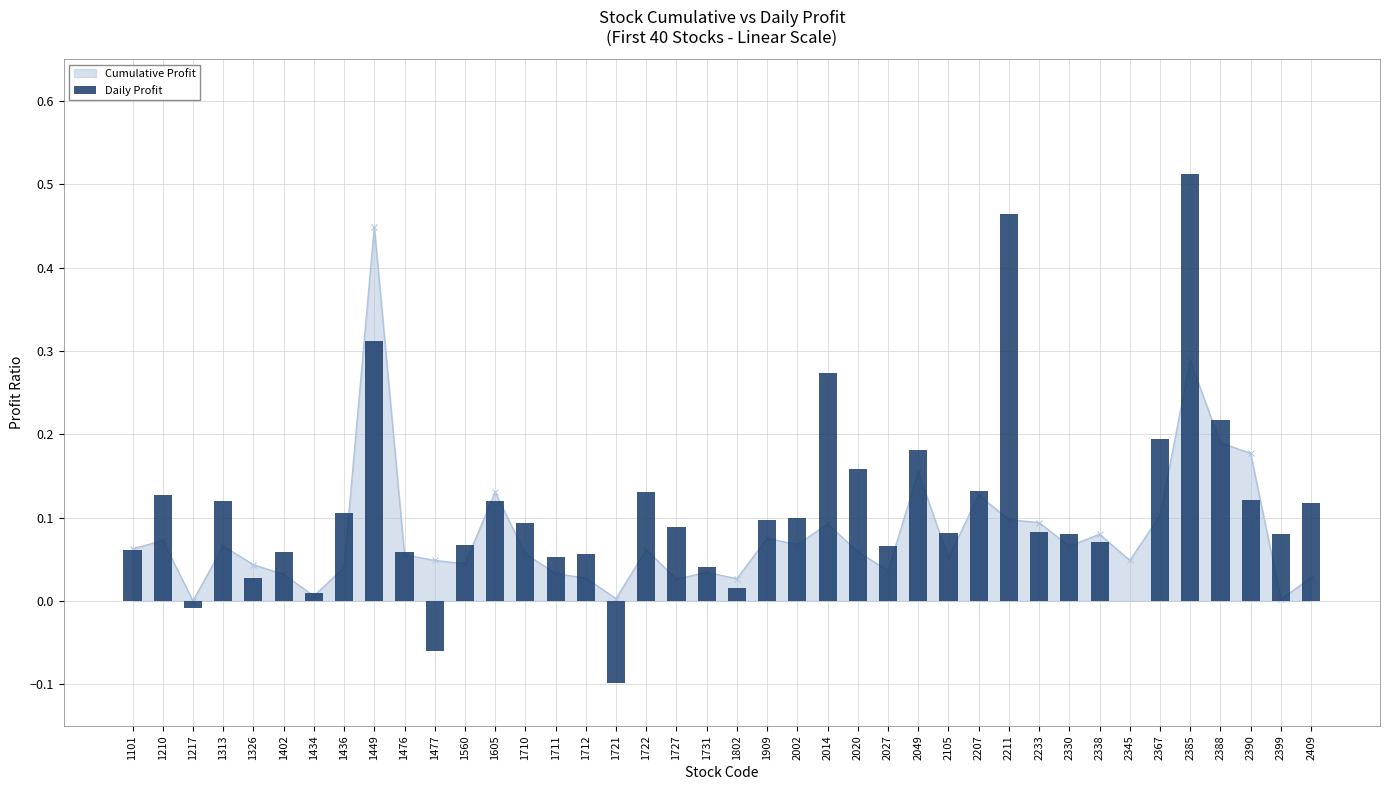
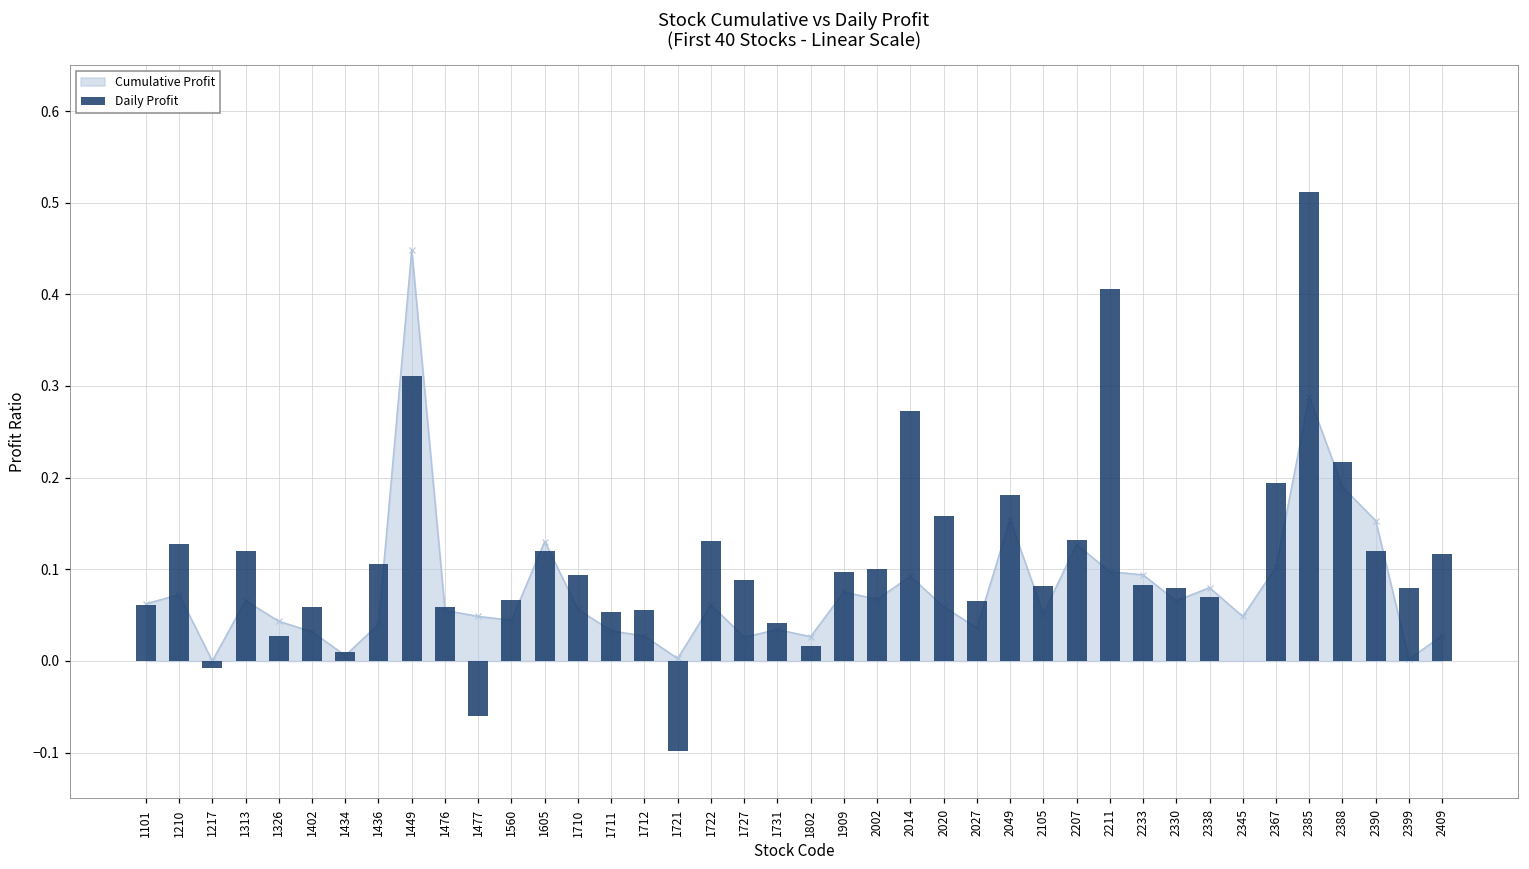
Daily Profit, 2211: 0.46 -> 0.41
Cumulative Profit, 2390: 0.18 -> 0.15
